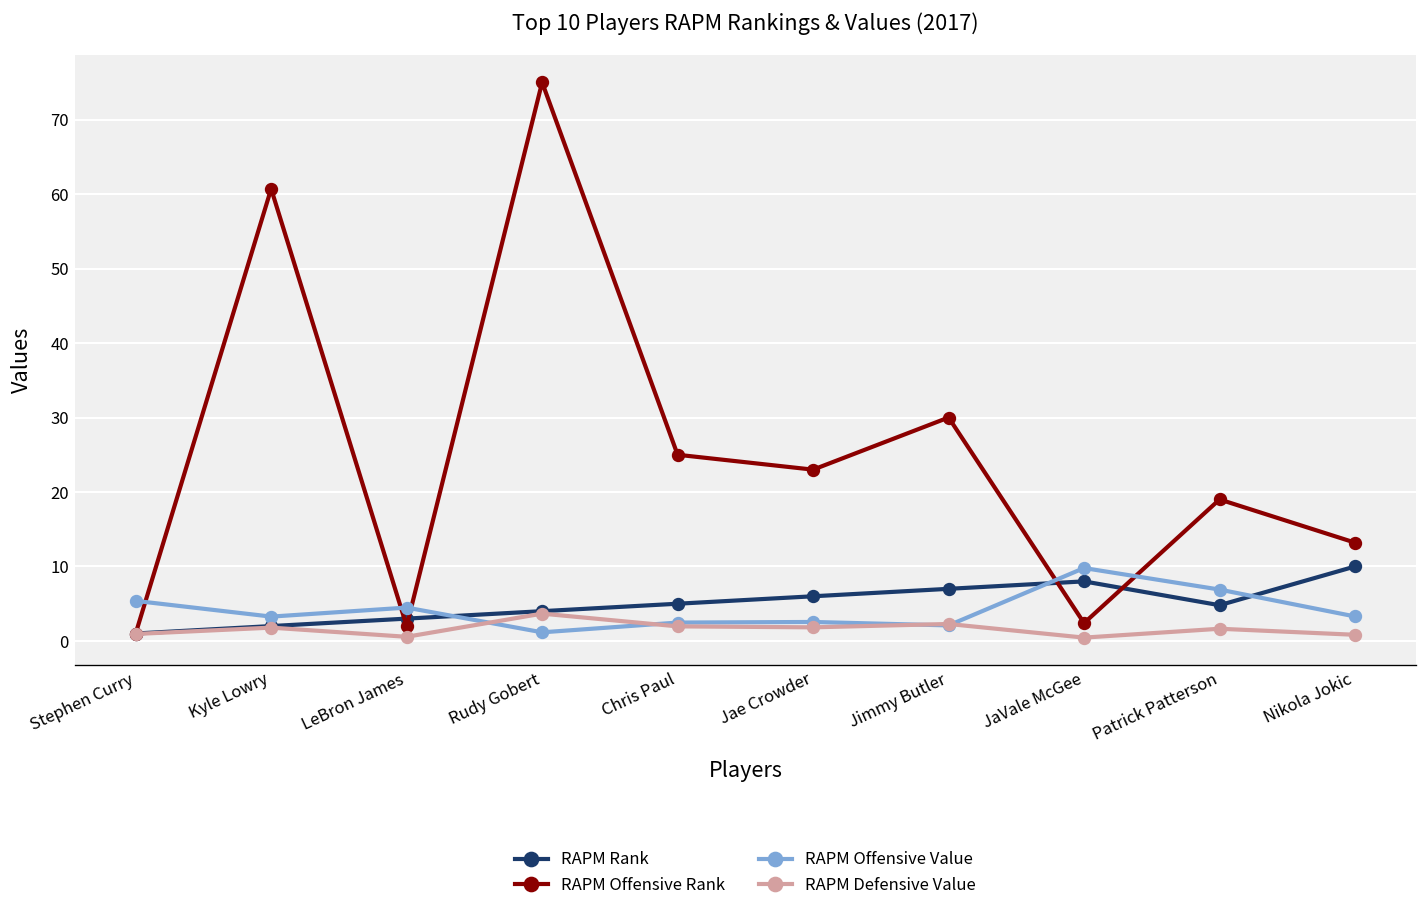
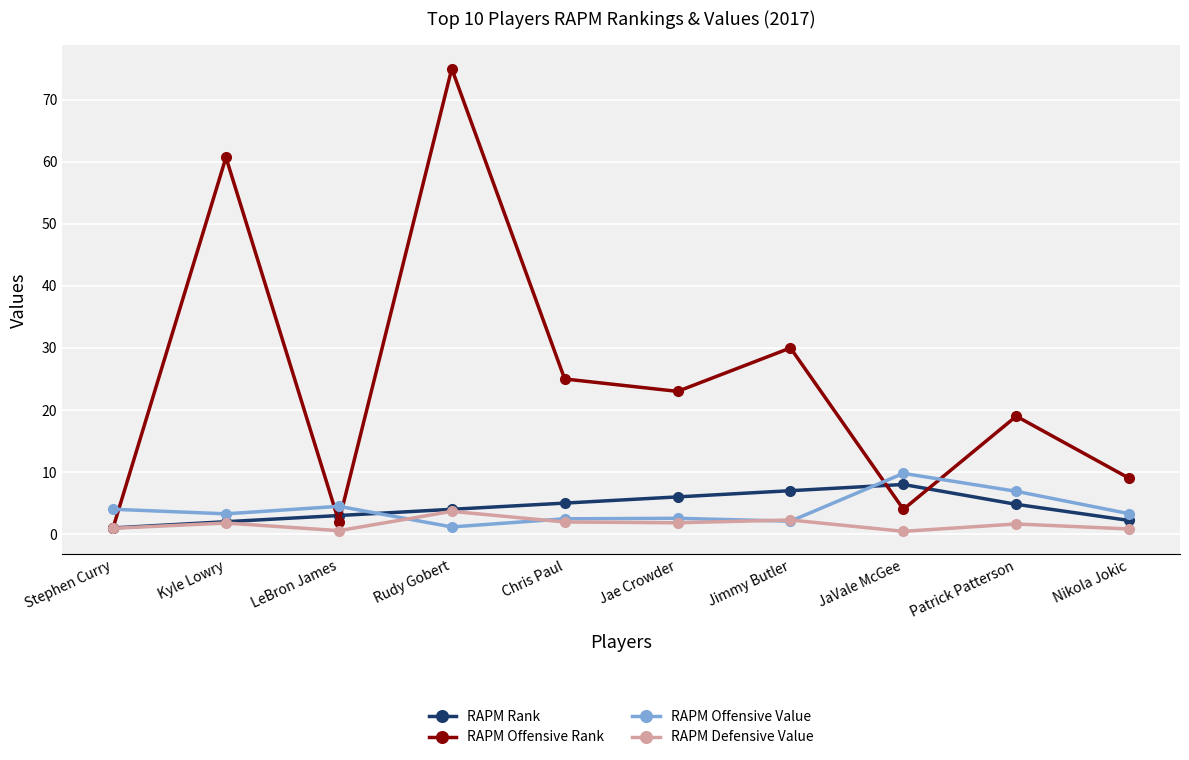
RAPM Offensive Value, Stephen Curry: 5 -> 4
RAPM Offensive Rank, JaVale McGee: 2 -> 4
RAPM Rank, Nikola Jokic: 10 -> 2
RAPM Offensive Rank, Nikola Jokic: 13 -> 9
